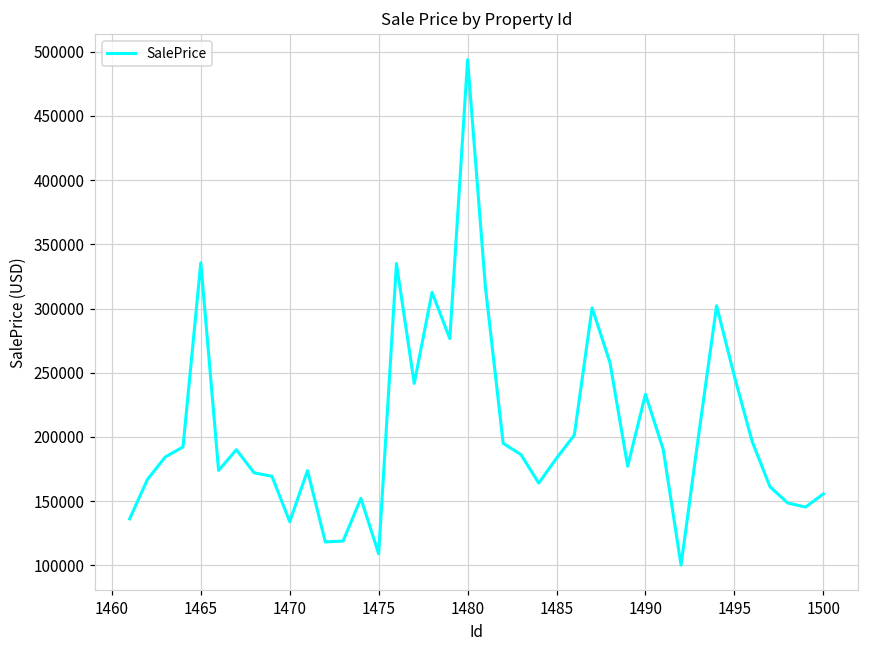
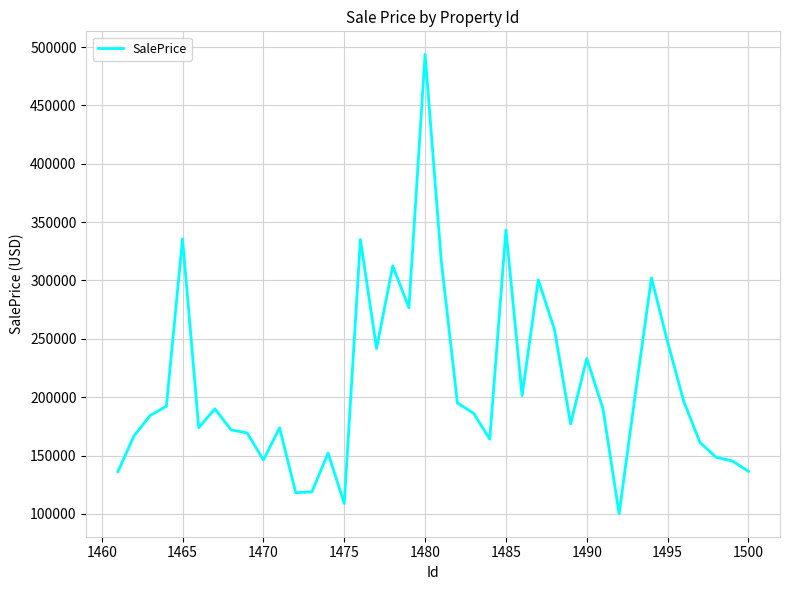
1470: 134000 -> 146000
1485: 183000 -> 343000
1500: 156000 -> 136000
